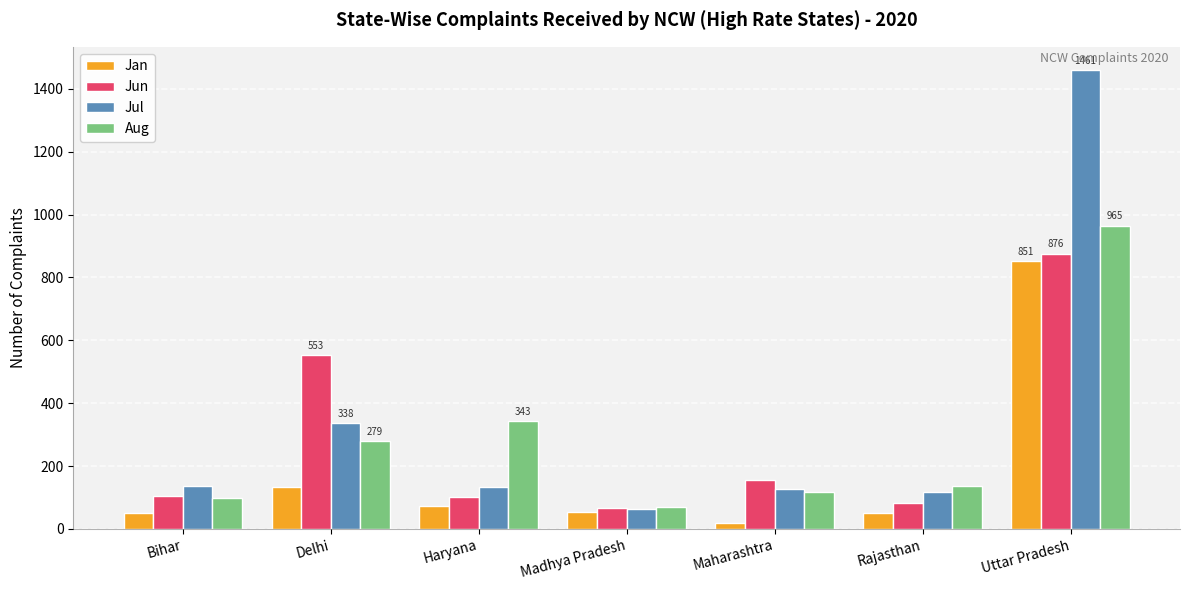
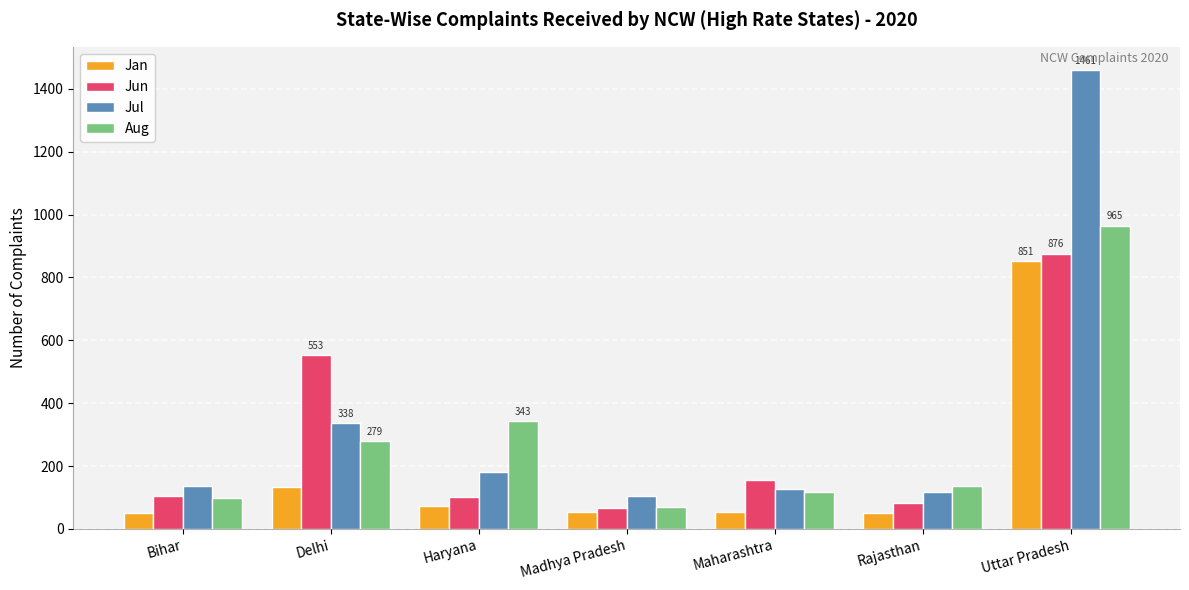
Jul, Haryana: 130 -> 180
Jul, Madhya Pradesh: 60 -> 110
Jan, Maharashtra: 20 -> 60
